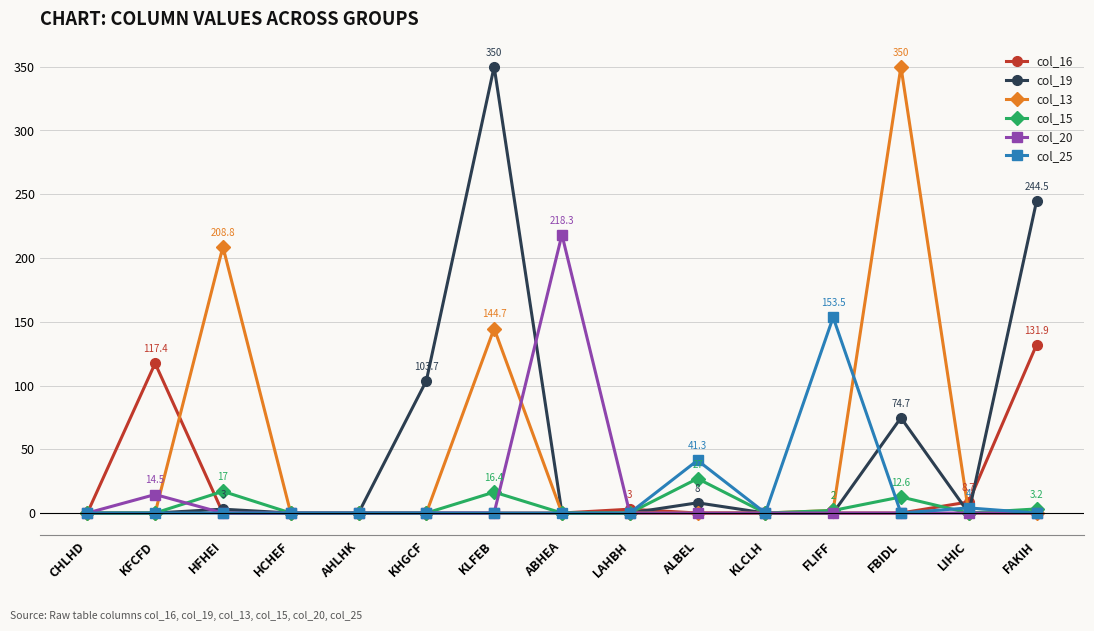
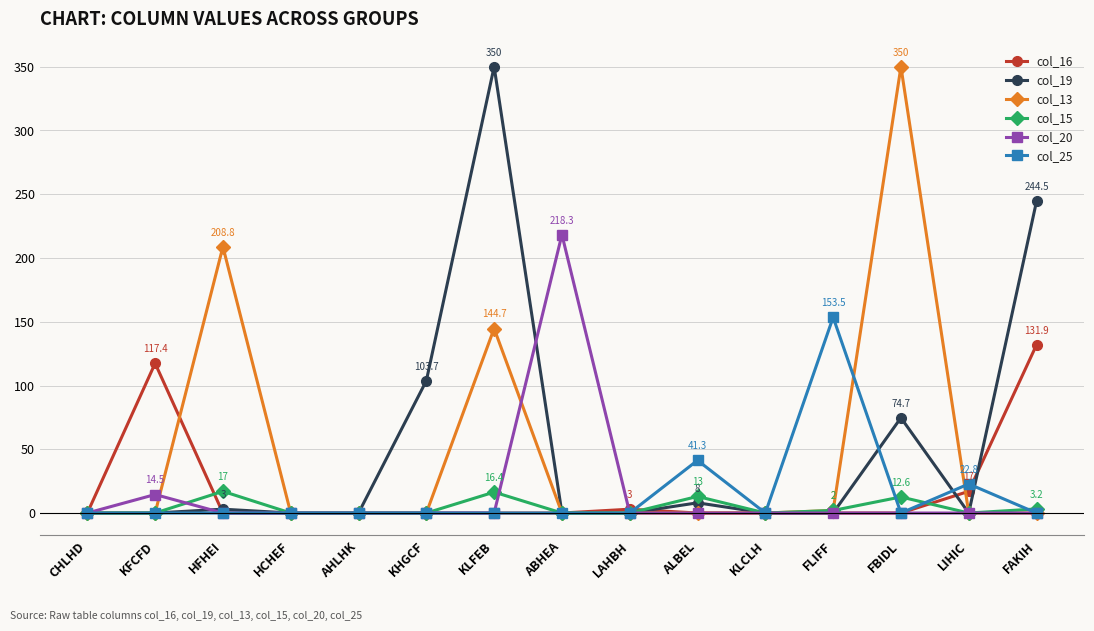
col_15, ALBEL: 27 -> 13
col_16, LIHIC: 8.7 -> 17
col_25, LIHIC: 4 -> 22.8
